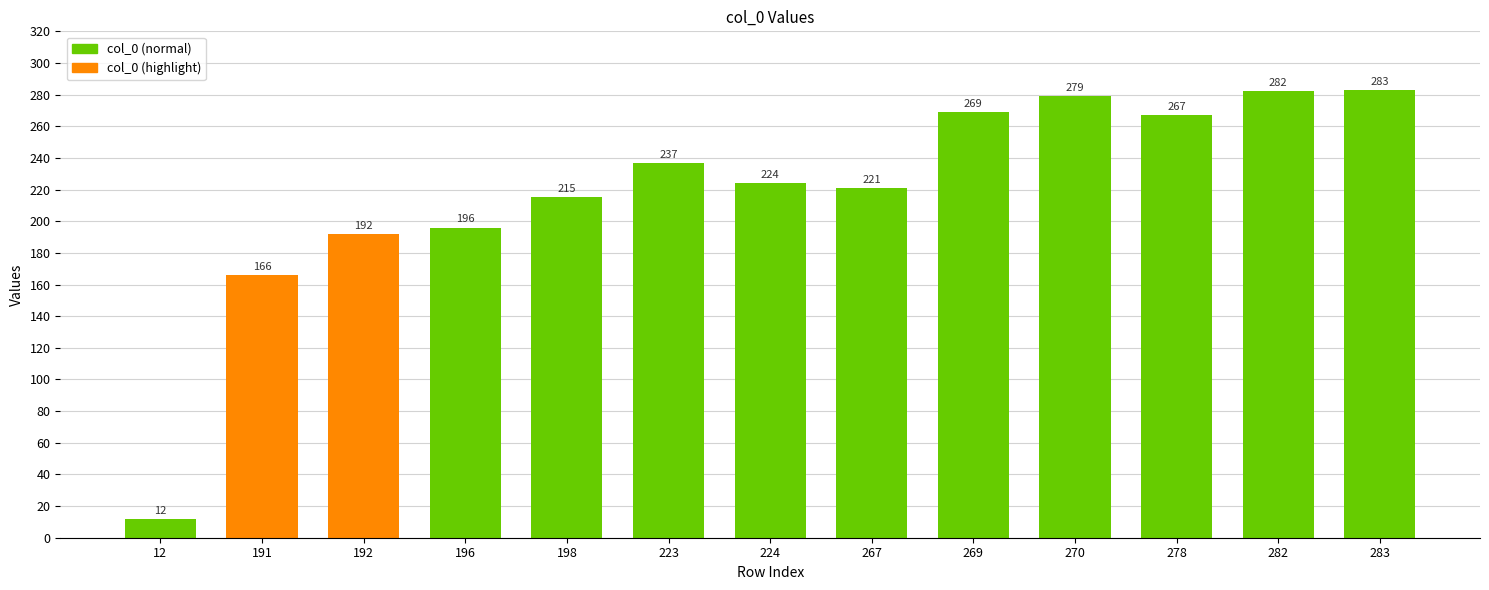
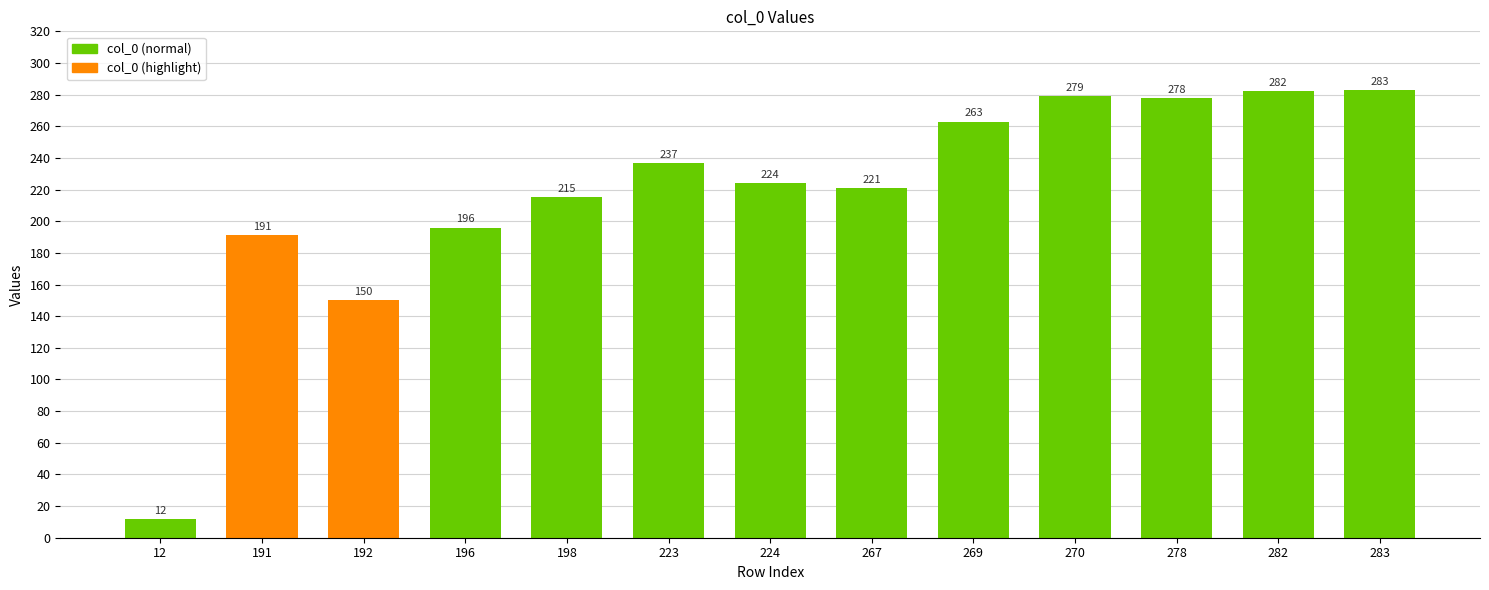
191: 166 -> 191
192: 192 -> 150
269: 269 -> 263
278: 267 -> 278
